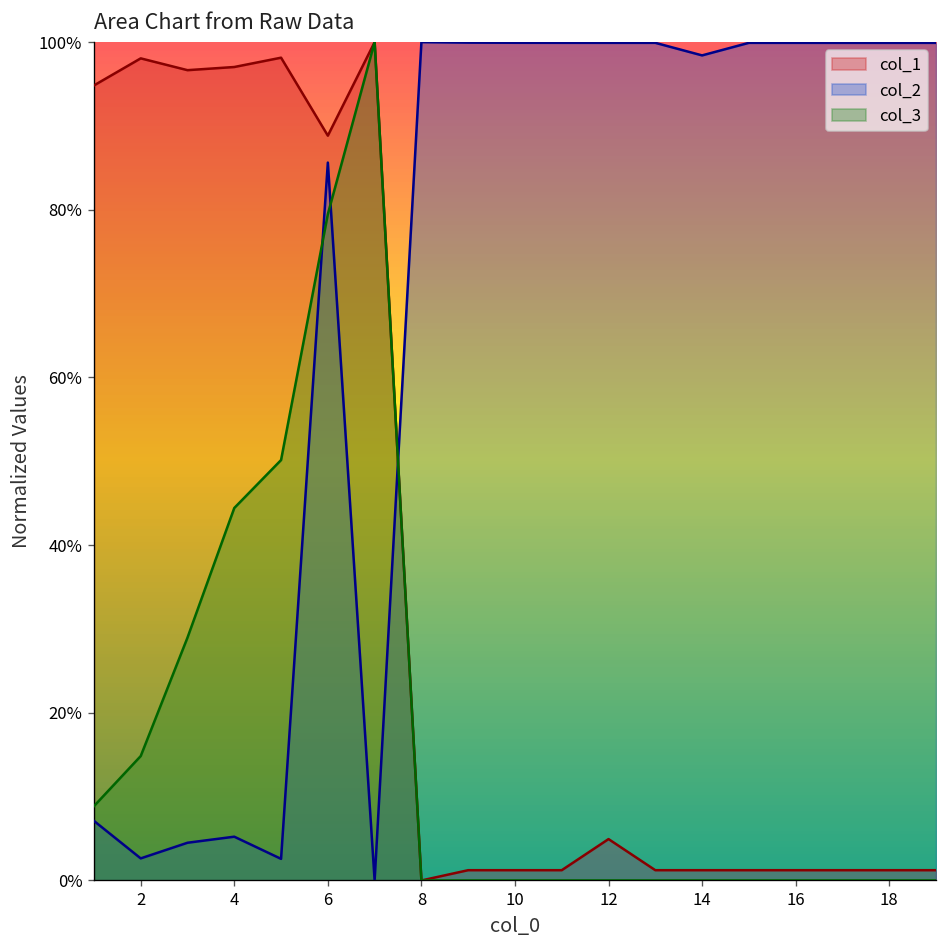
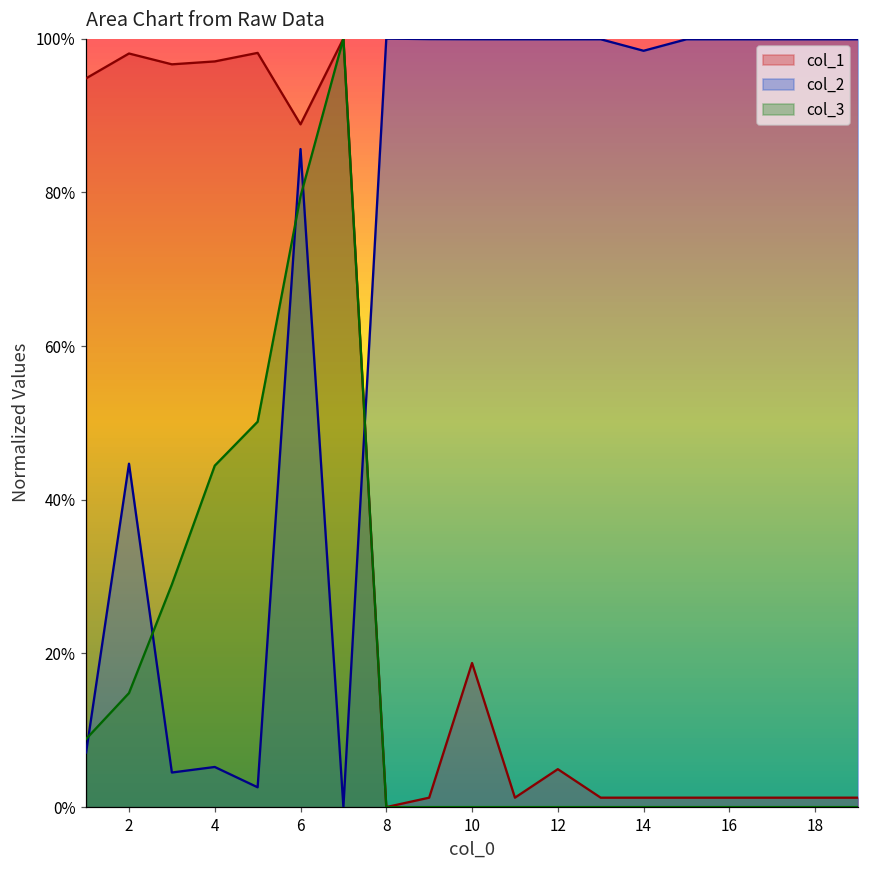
col_2, 2: 3% -> 45%
col_1, 10: 1% -> 19%
